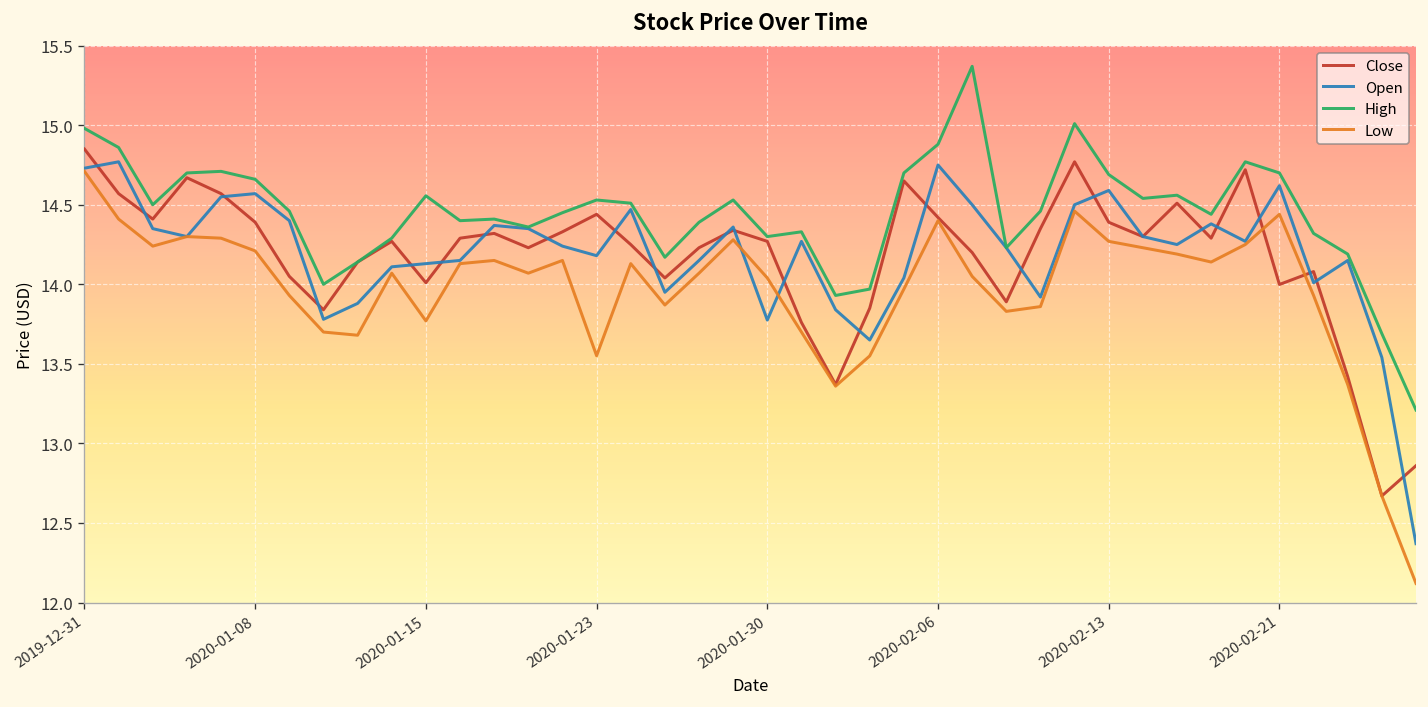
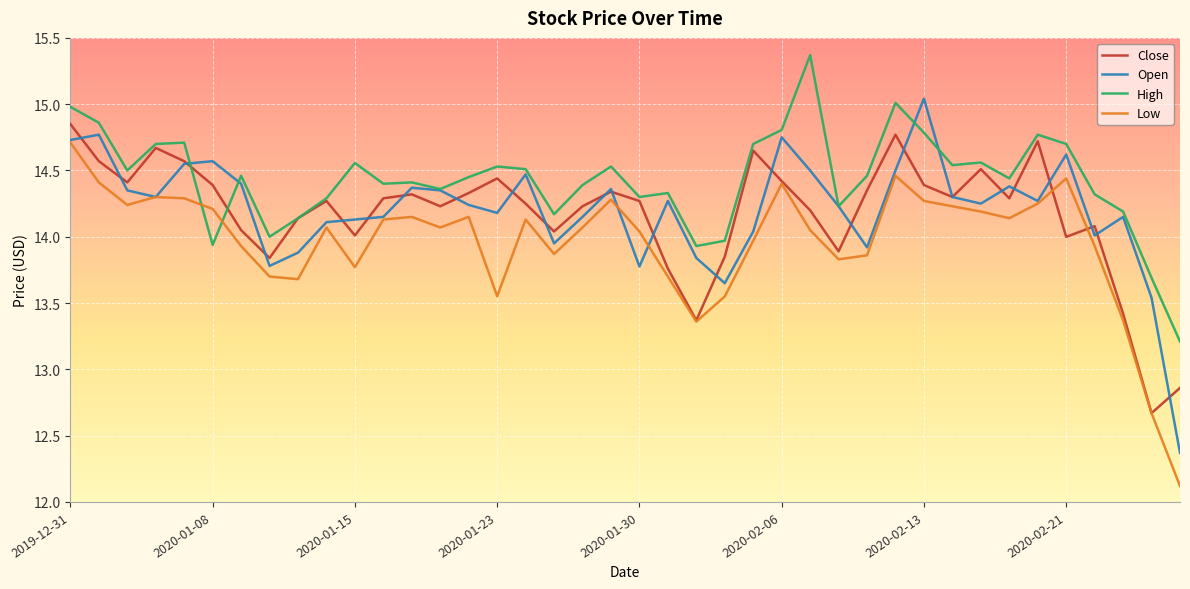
High, 2020-01-08: 14.66 -> 13.94
High, 2020-02-06: 14.88 -> 14.81
Open, 2020-02-13: 14.59 -> 15.04
High, 2020-02-13: 14.69 -> 14.78
